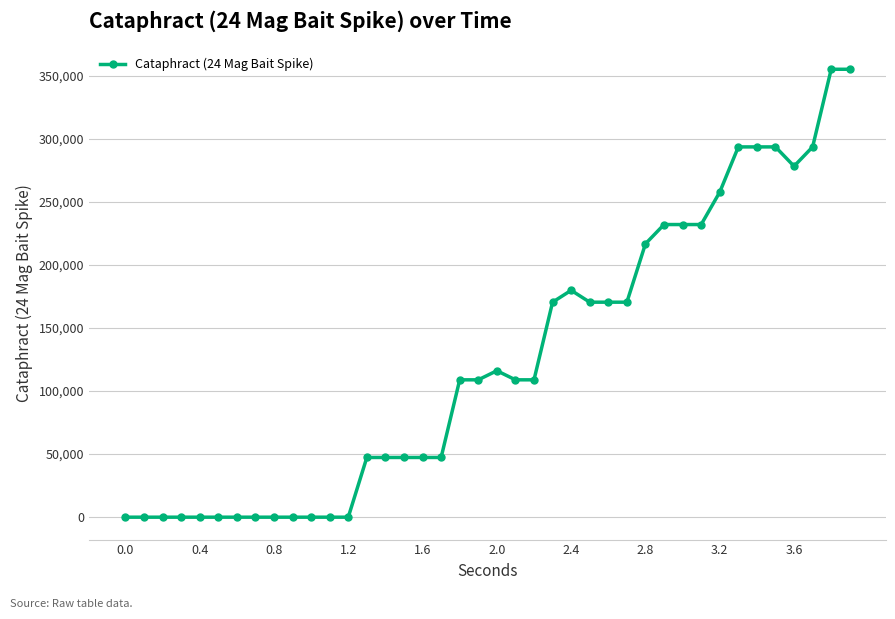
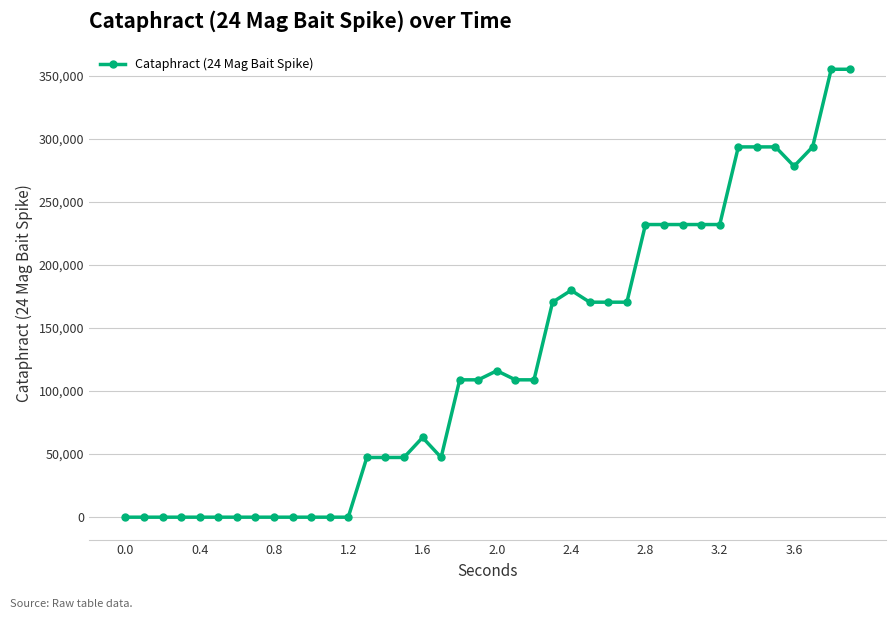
1.6: 47,000 -> 63,000
2.8: 217,000 -> 232,000
3.2: 258,000 -> 232,000
